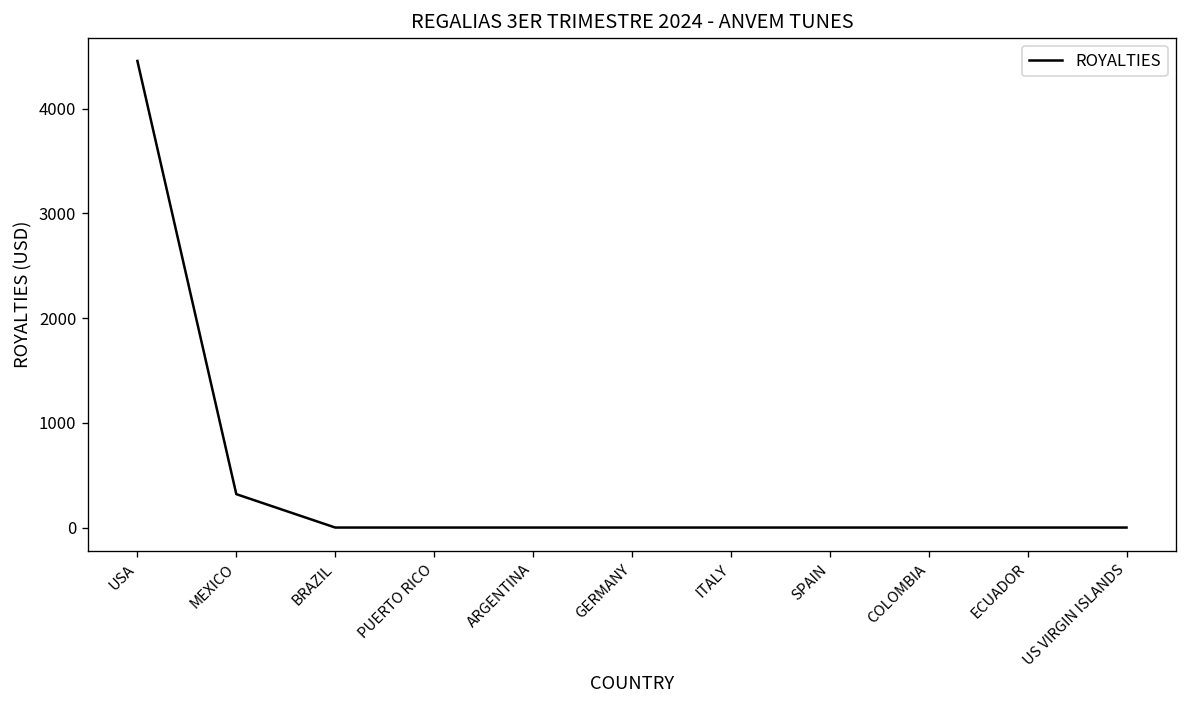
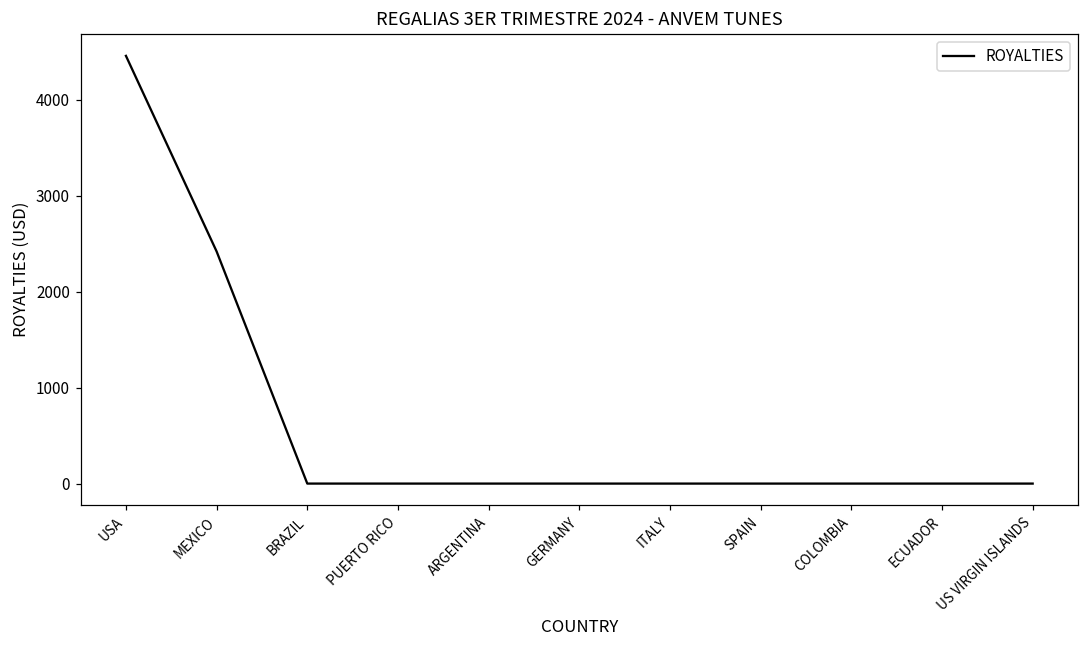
MEXICO: 300 -> 2400
